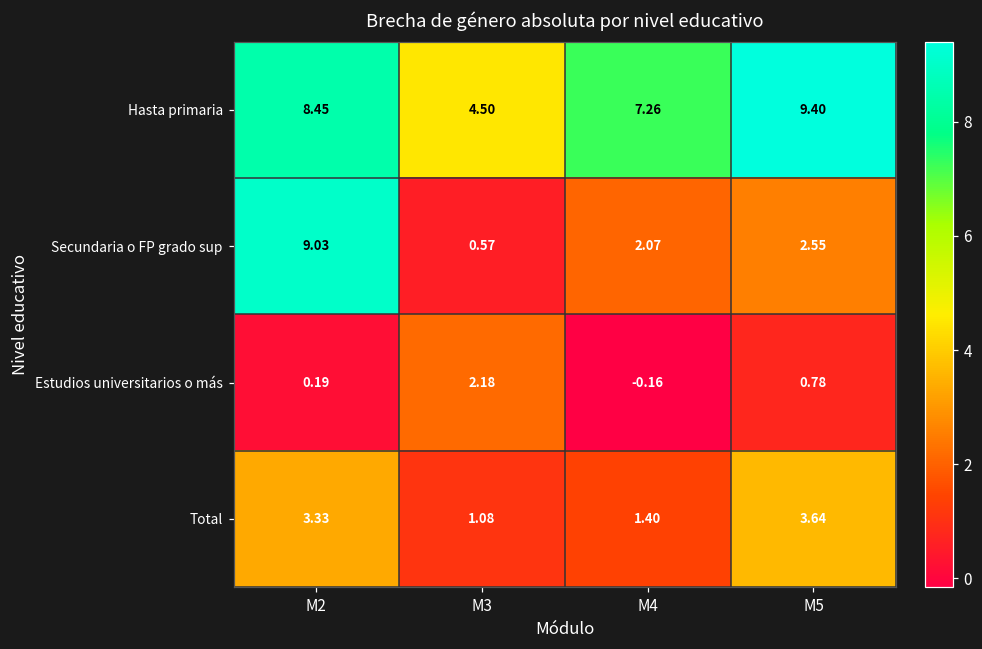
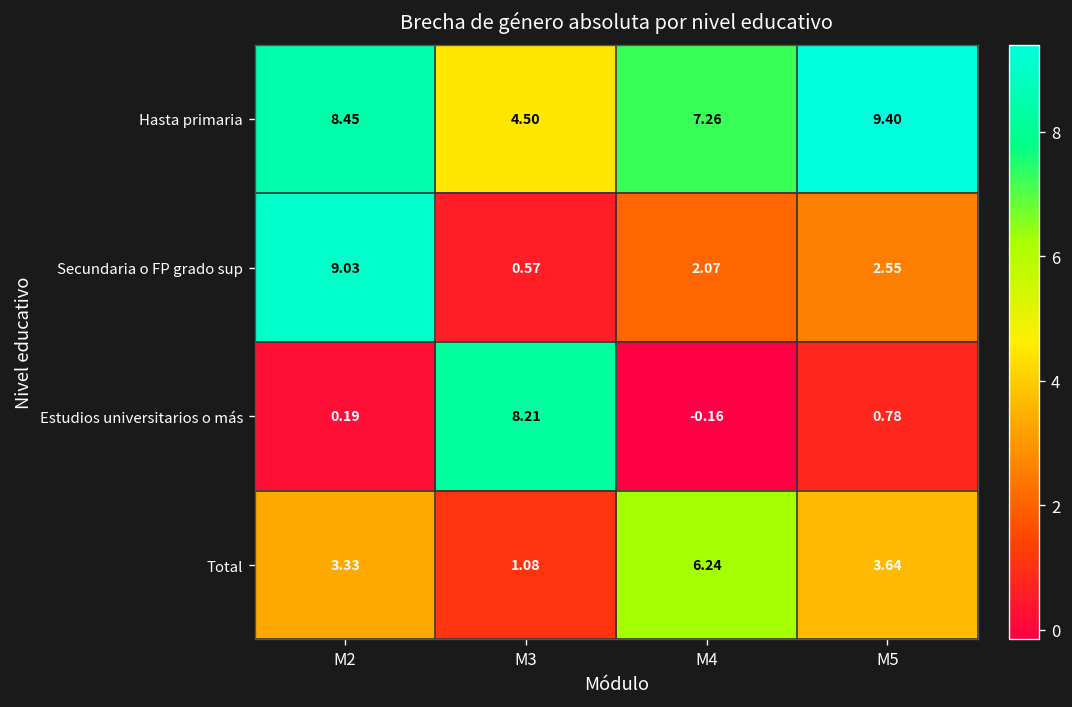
Estudios universitarios o más, M3: 2.18 -> 8.21
Total, M4: 1.40 -> 6.24
